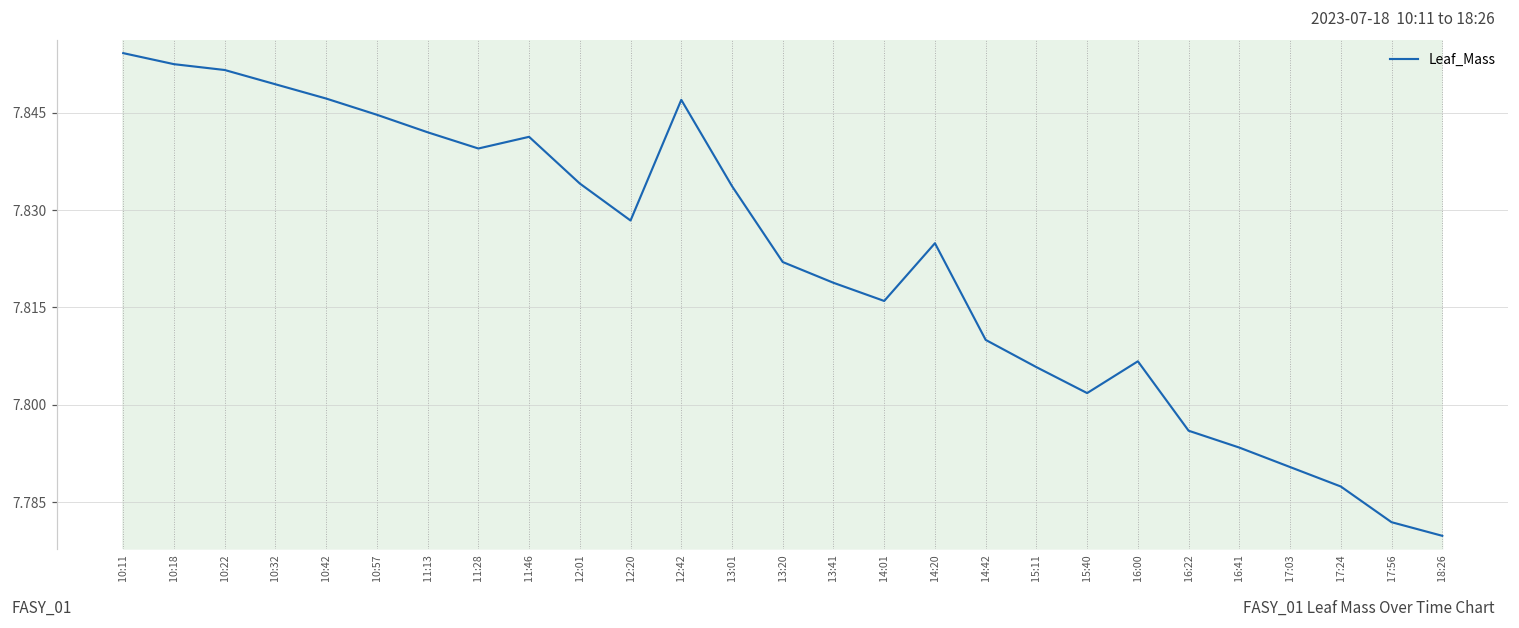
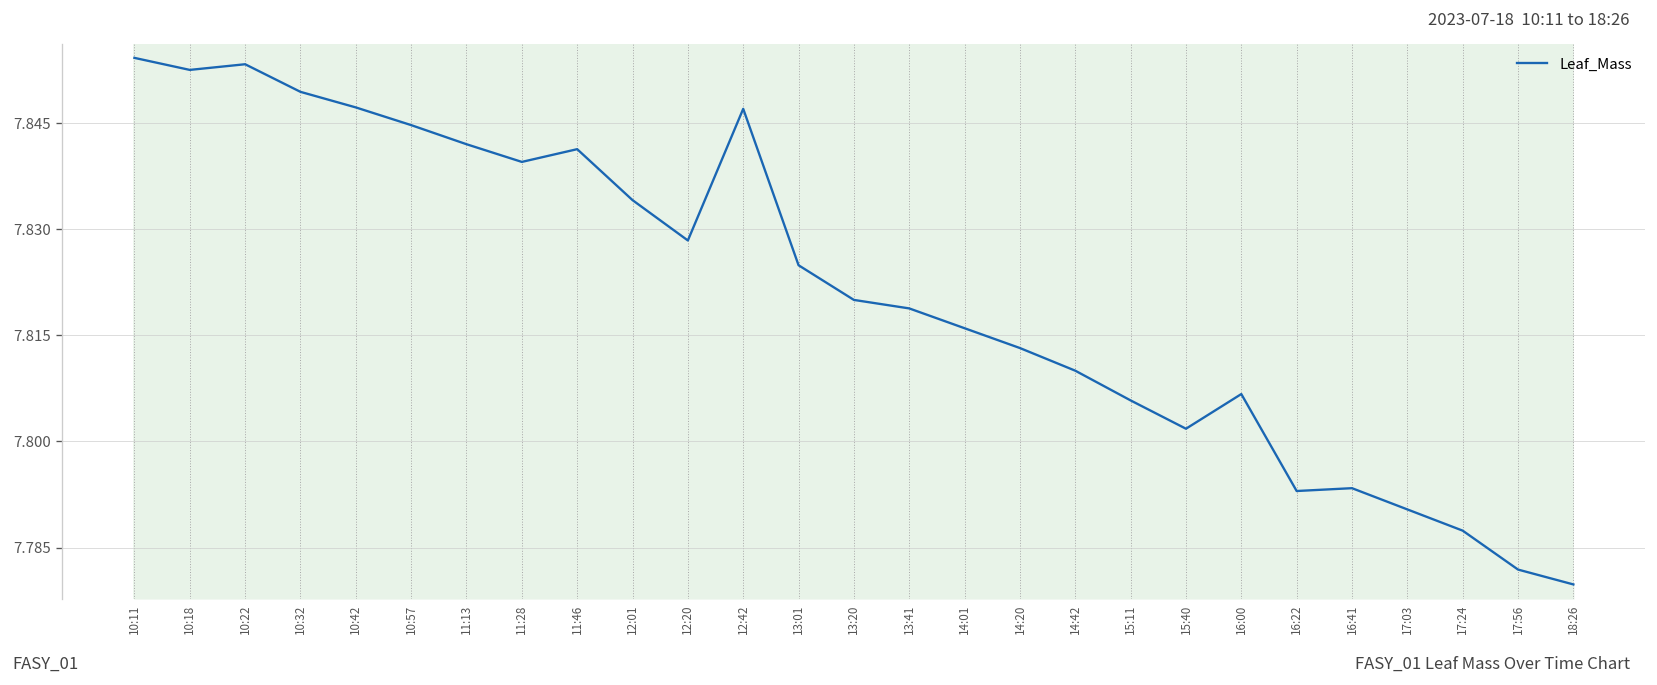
10:22: 7.852 -> 7.853
13:01: 7.834 -> 7.825
13:20: 7.822 -> 7.820
14:20: 7.825 -> 7.813
16:22: 7.796 -> 7.793
